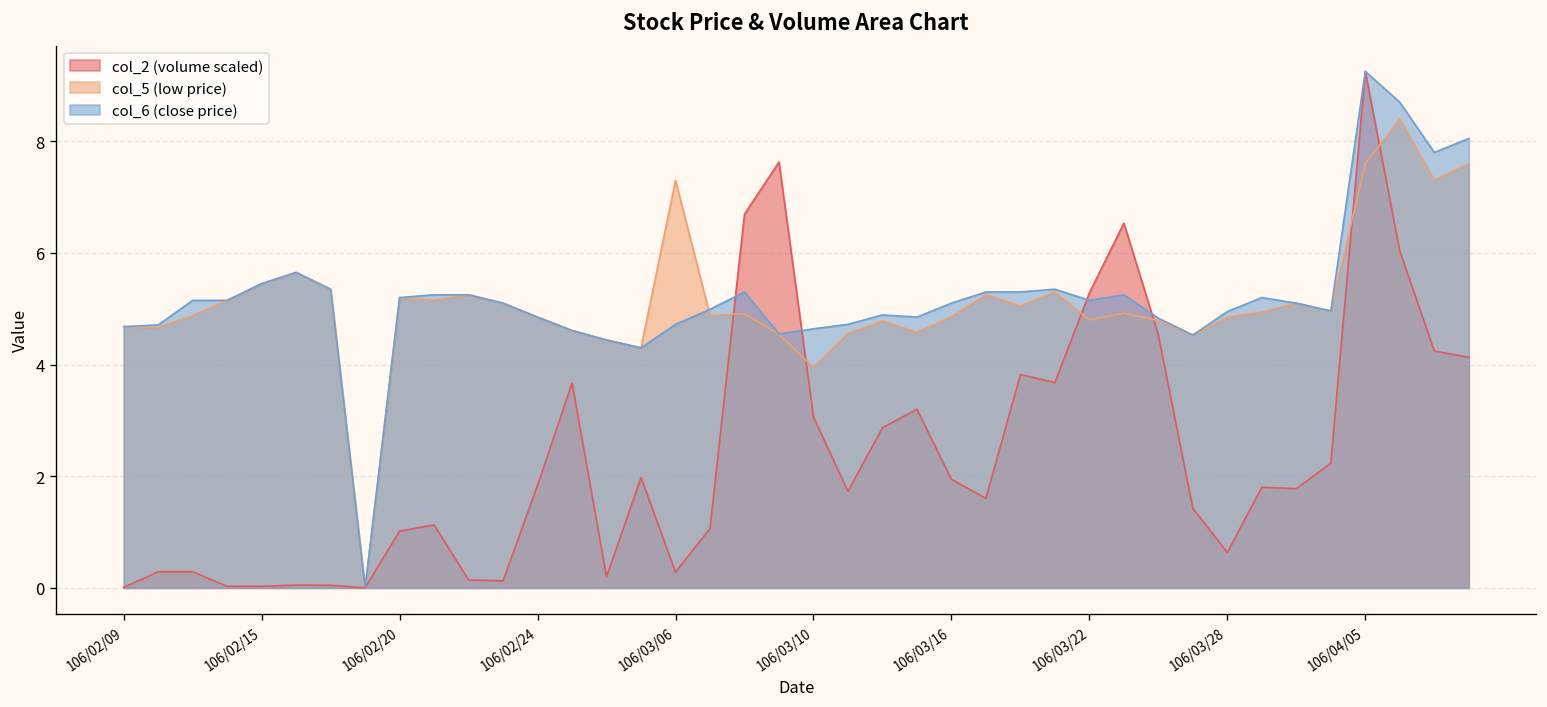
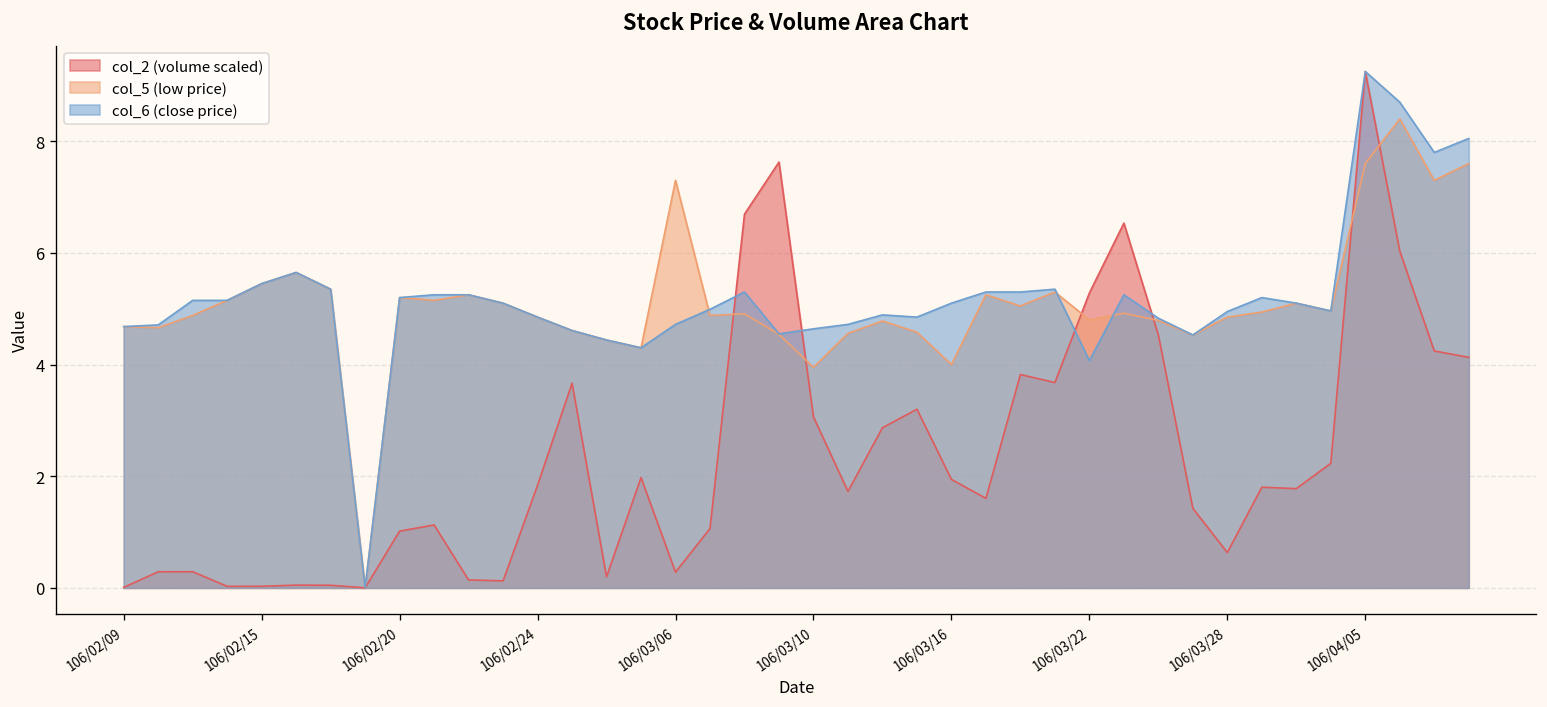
col_5 (low price), 106/03/16: 4.9 -> 4.0
col_6 (close price), 106/03/22: 5.2 -> 4.1
